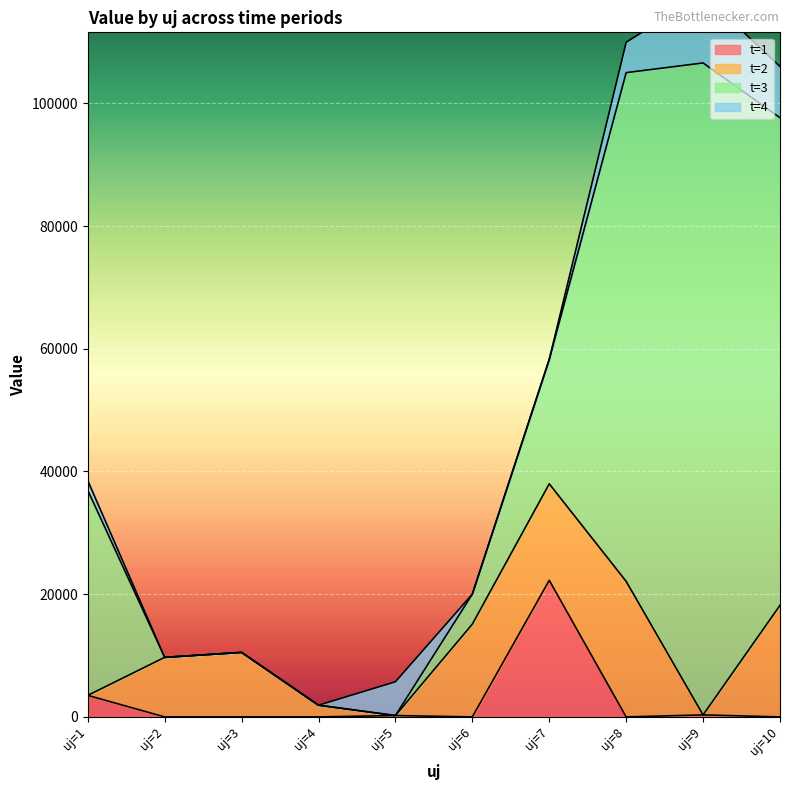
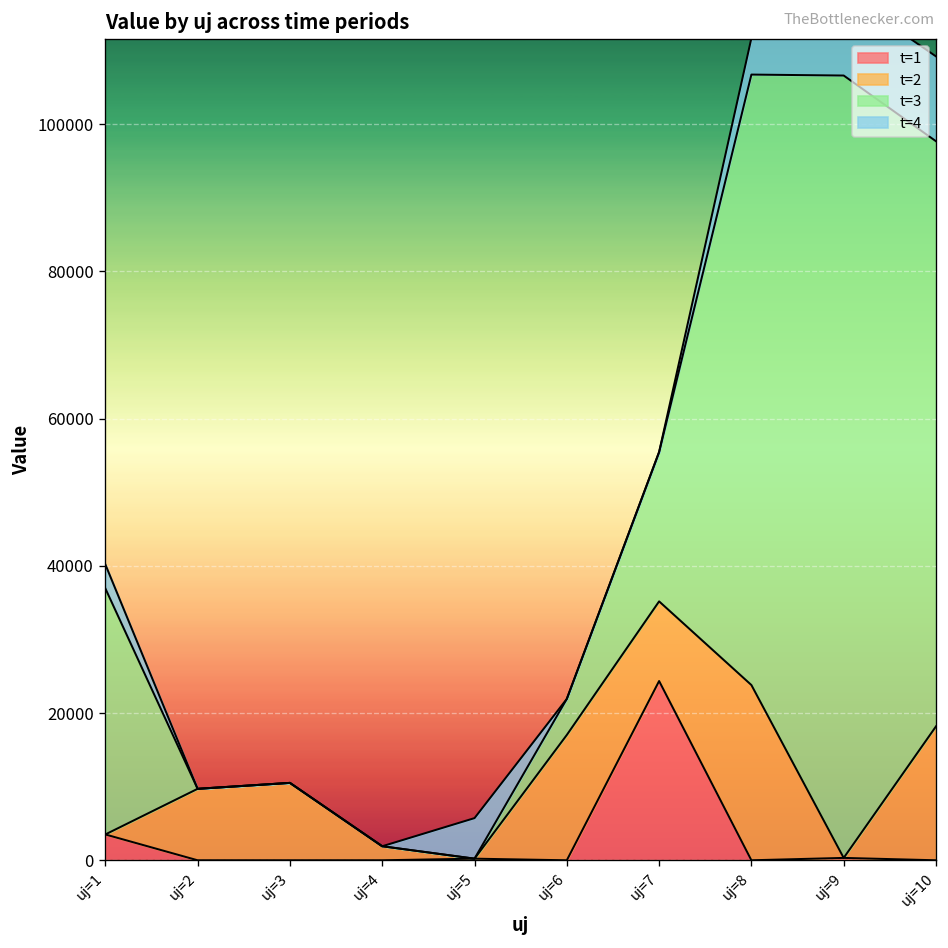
t=4, uj=1: 2000 -> 3000
t=2, uj=6: 15000 -> 17000
t=1, uj=7: 22000 -> 24000
t=2, uj=7: 16000 -> 11000
t=2, uj=8: 22000 -> 24000
t=4, uj=10: 8000 -> 12000
